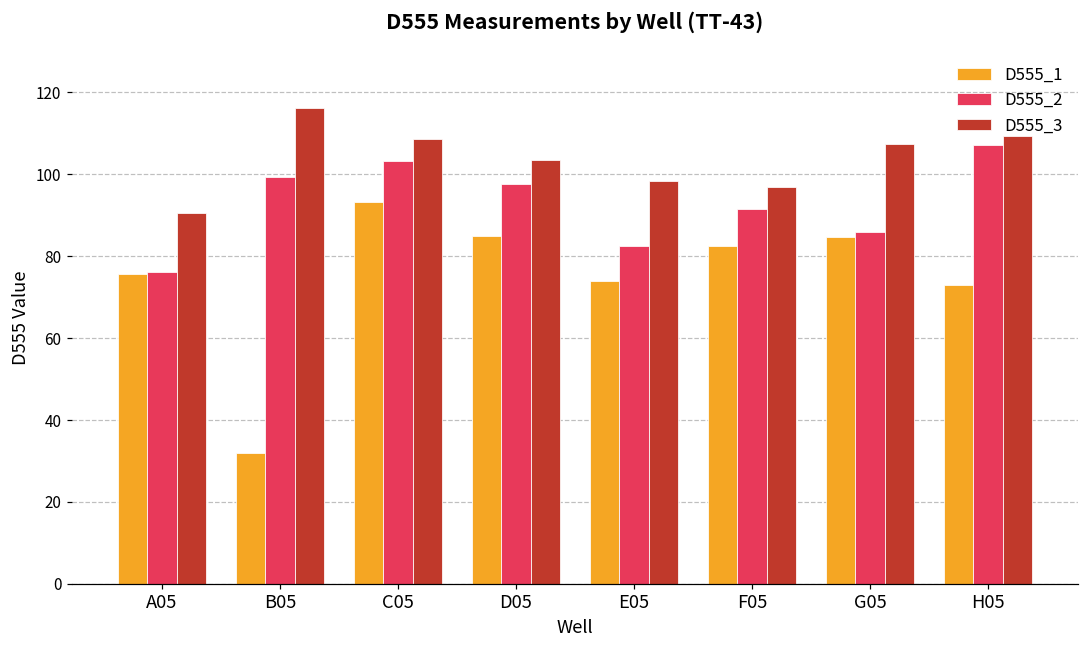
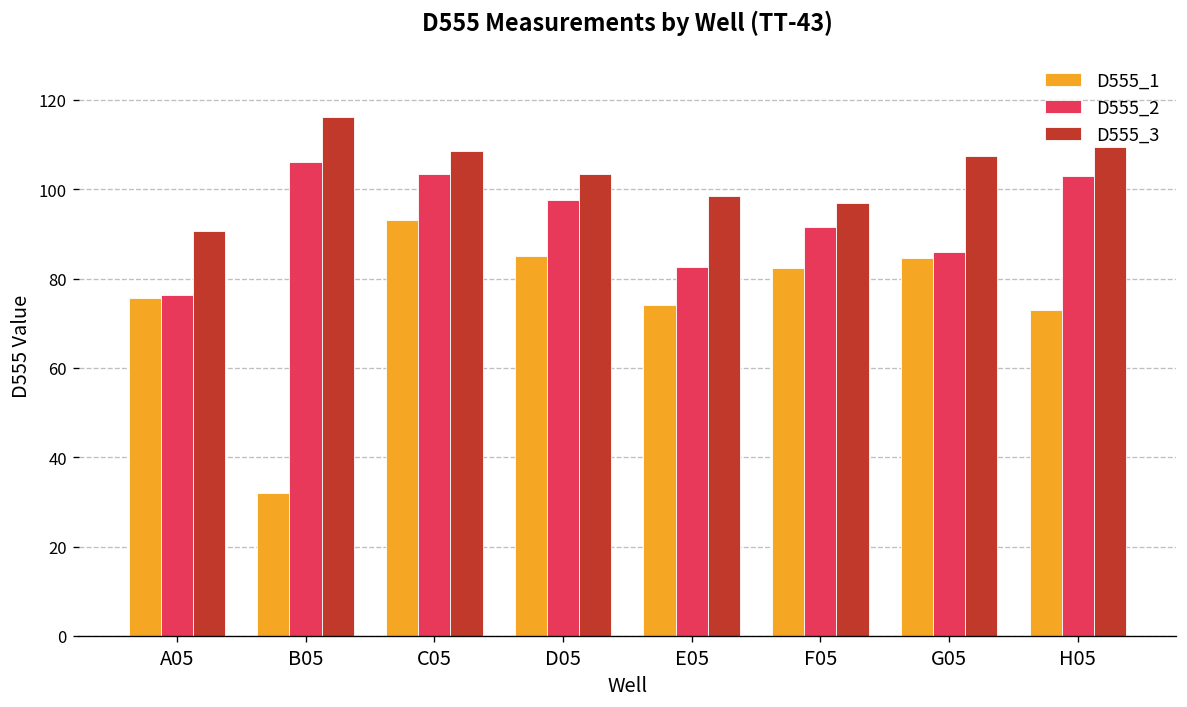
D555_2, B05: 99 -> 106
D555_2, H05: 107 -> 103
